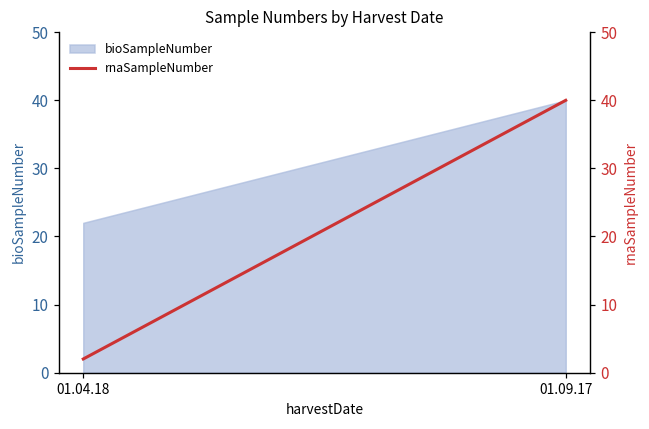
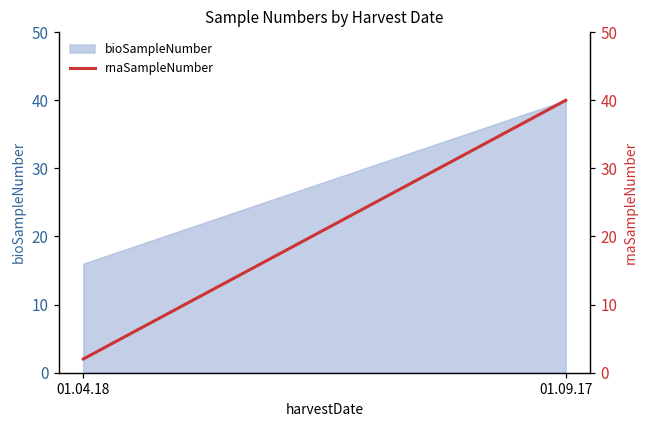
bioSampleNumber, 01.04.18: 22 -> 16
